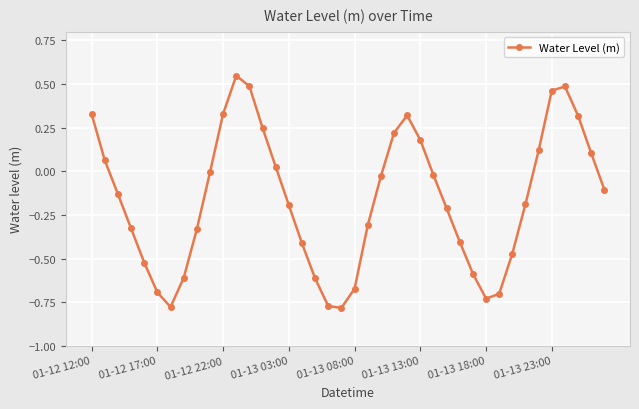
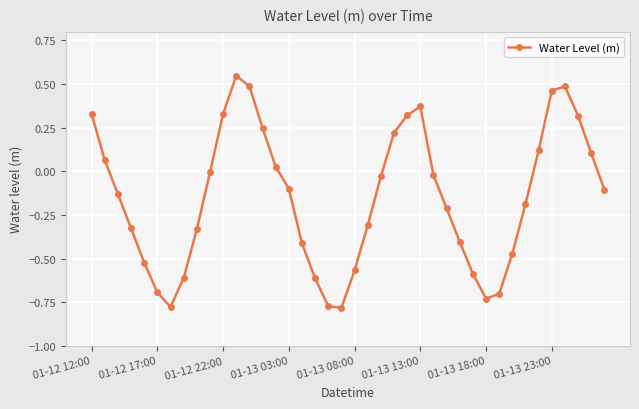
01-13 03:00: -0.19 -> -0.10
01-13 08:00: -0.67 -> -0.57
01-13 13:00: 0.18 -> 0.37
